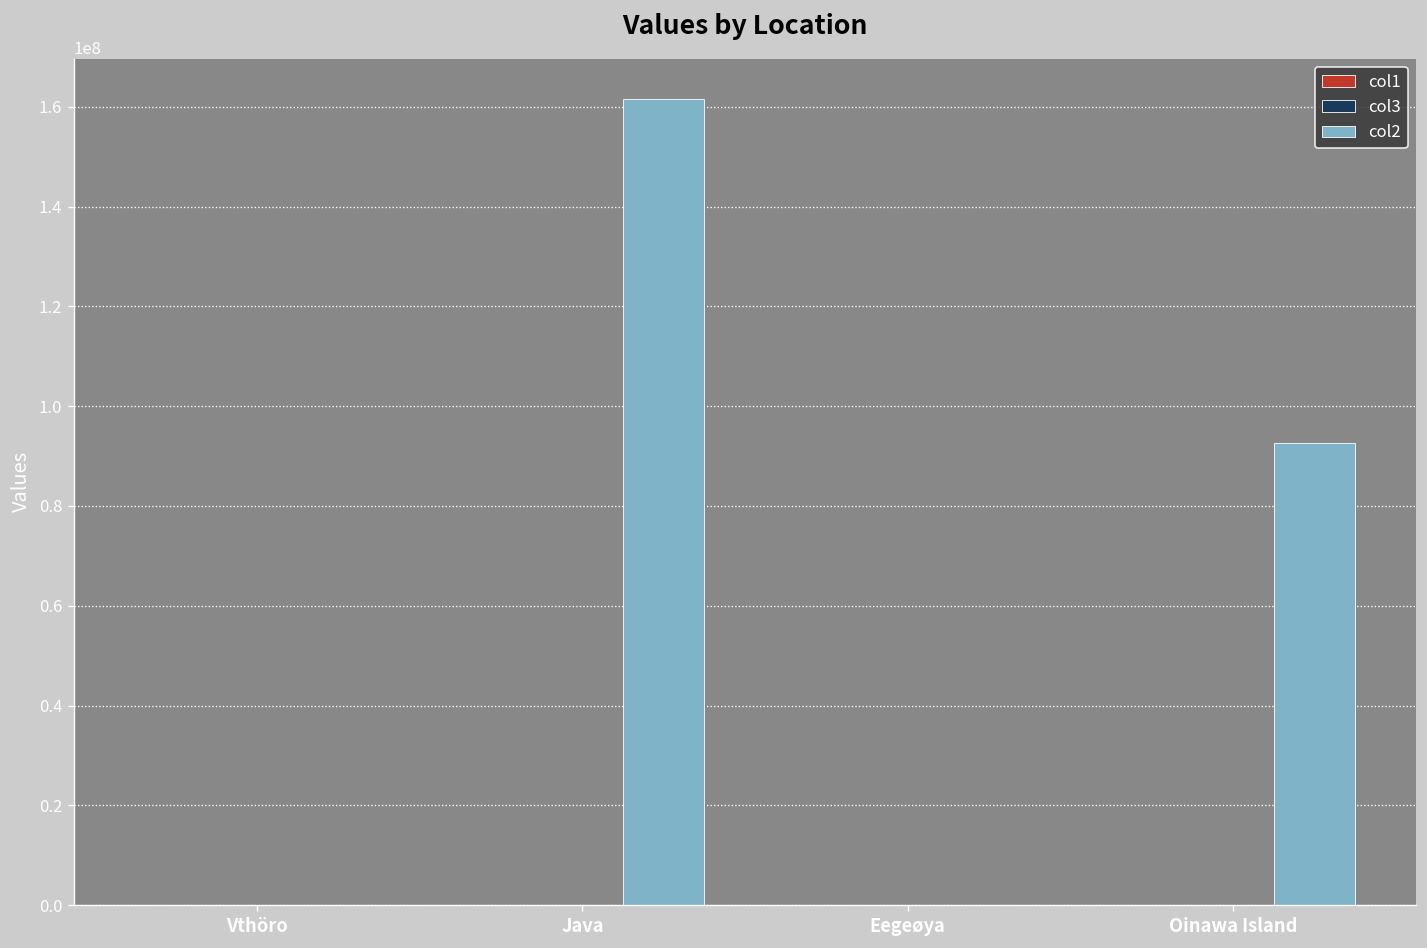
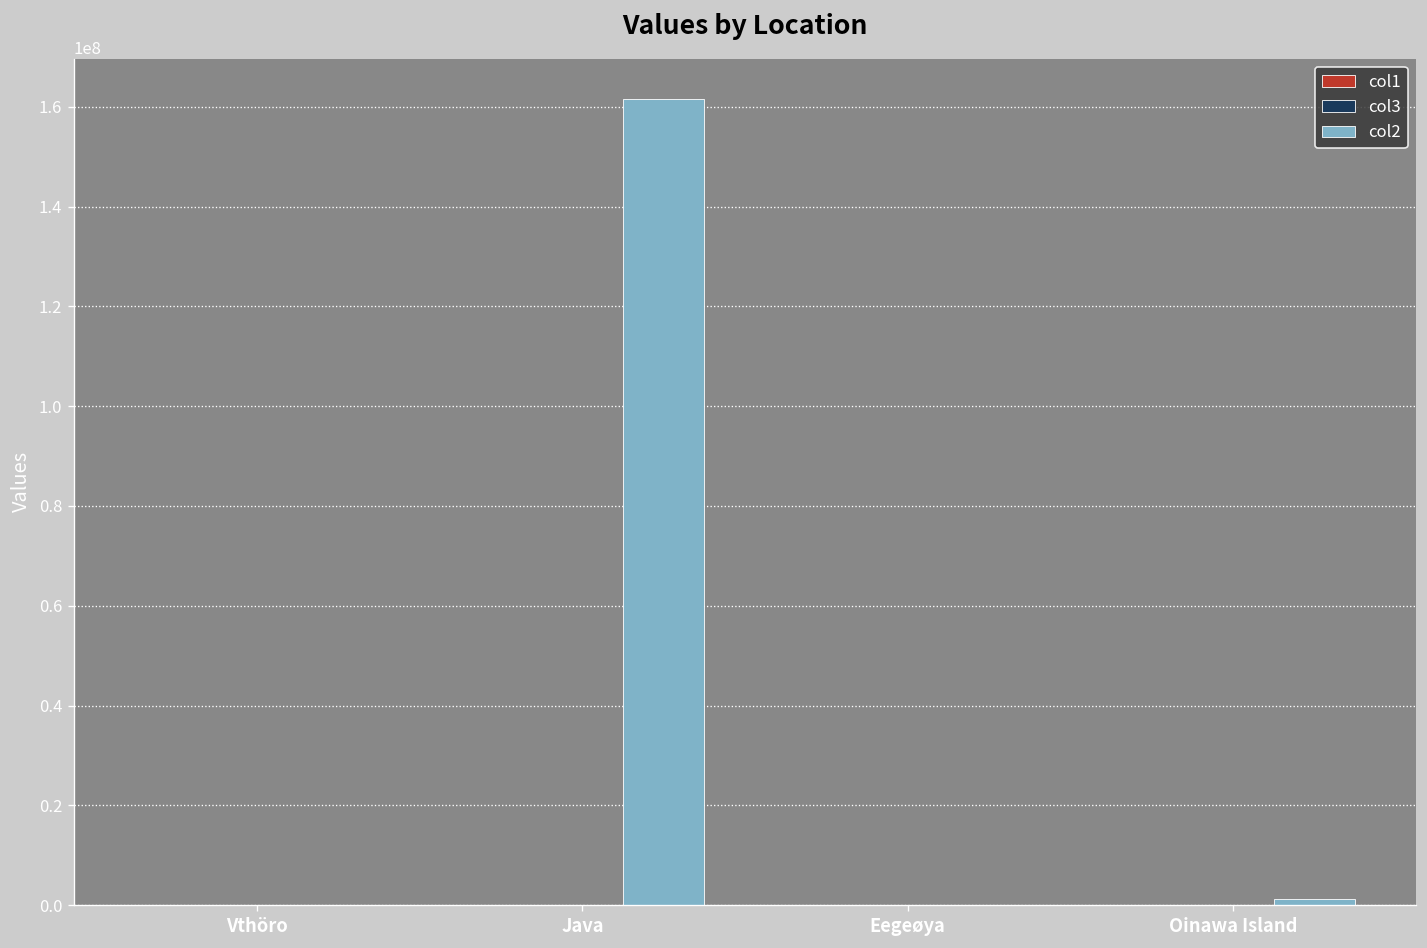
col2, Oinawa Island: 93000000 -> 1000000
